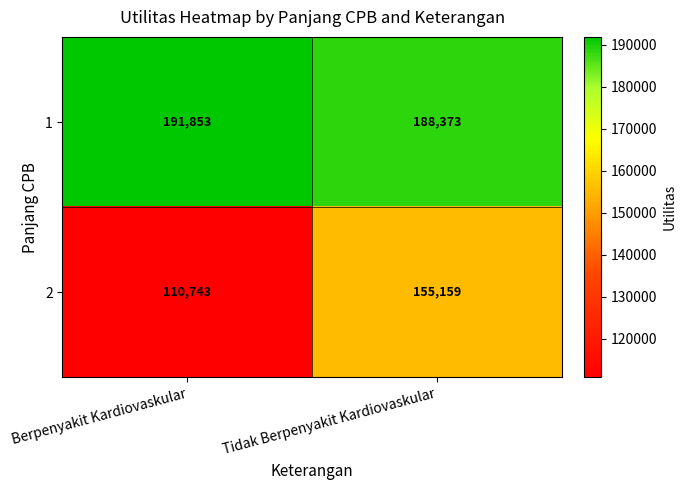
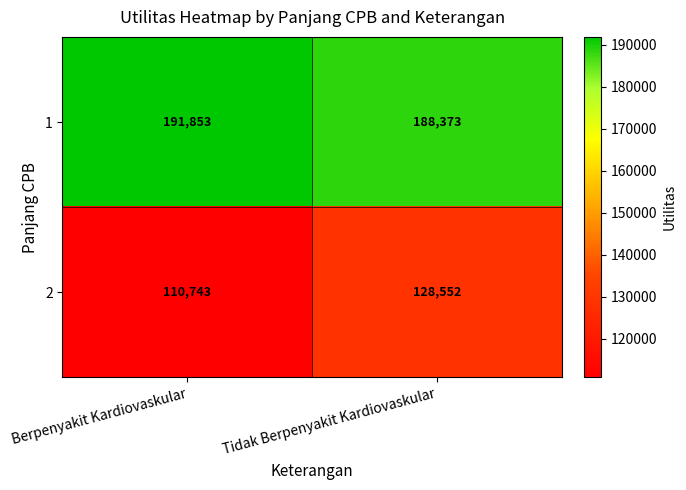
2, Tidak Berpenyakit Kardiovaskular: 155,159 -> 128,552
